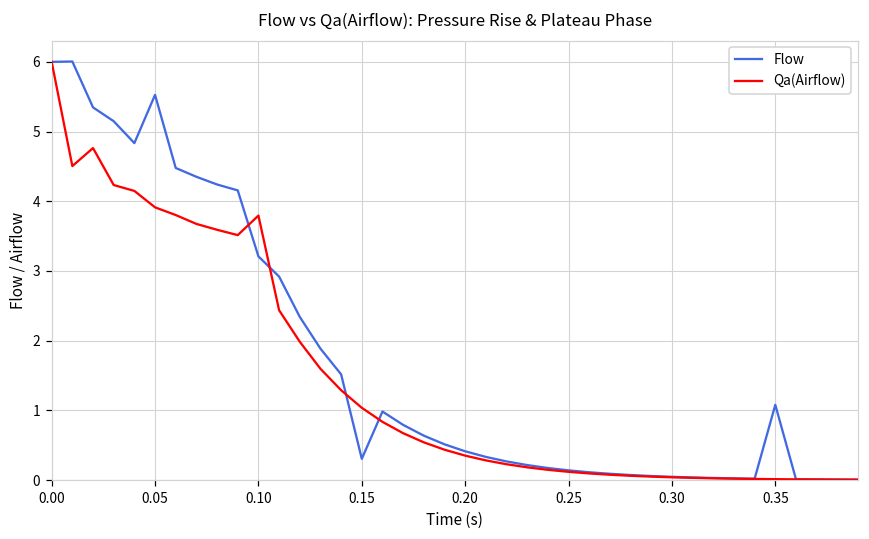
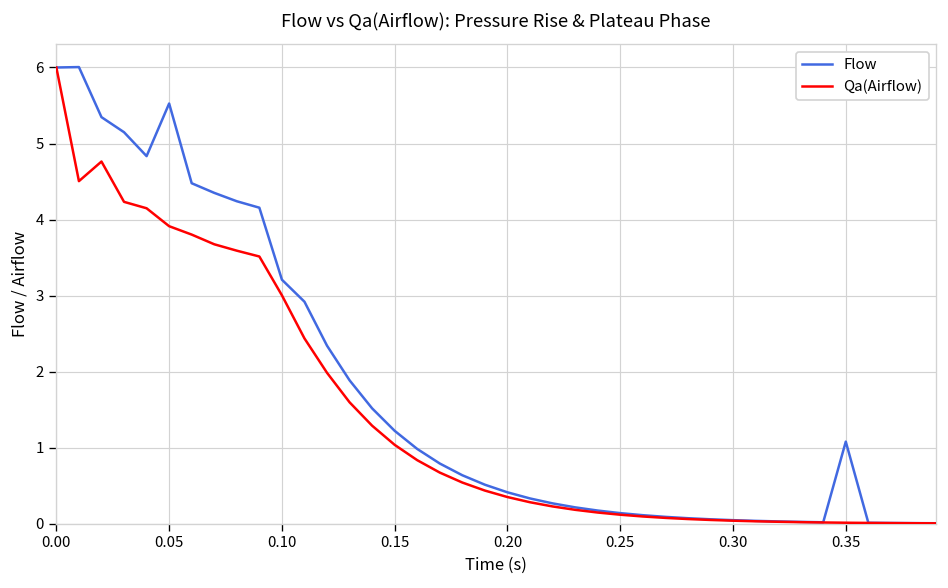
Qa(Airflow), 0.10: 3.8 -> 3.0
Flow, 0.15: 0.3 -> 1.2
